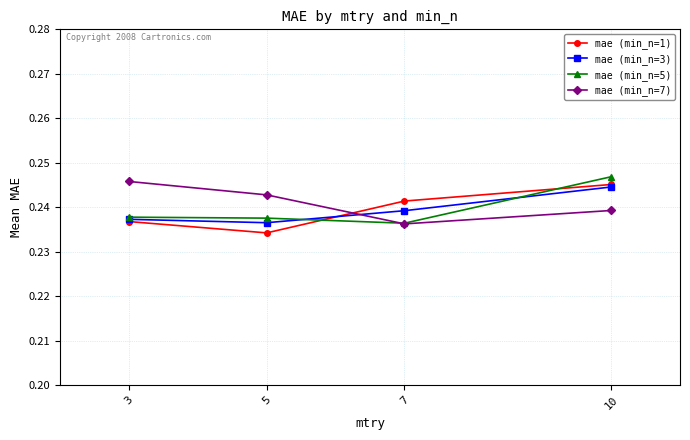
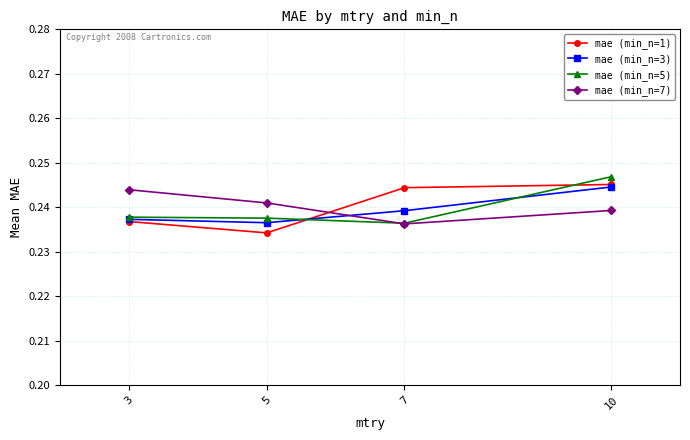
mae (min_n=7), 3: 0.246 -> 0.244
mae (min_n=7), 5: 0.243 -> 0.241
mae (min_n=1), 7: 0.241 -> 0.244
